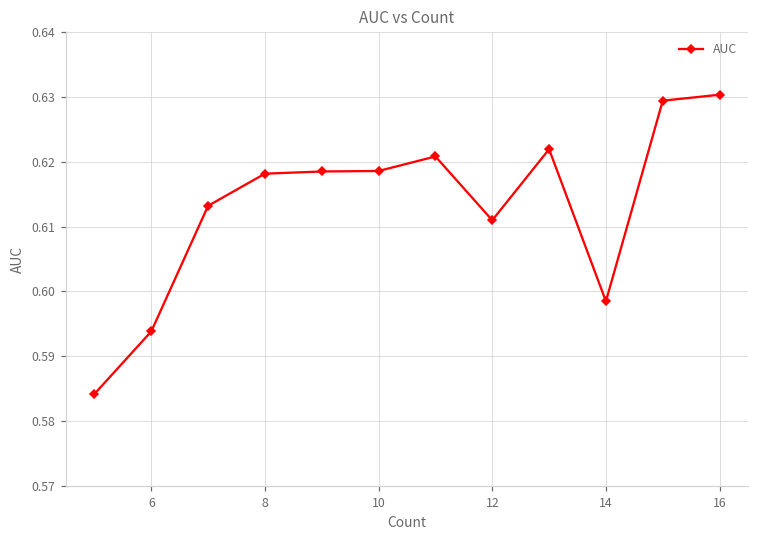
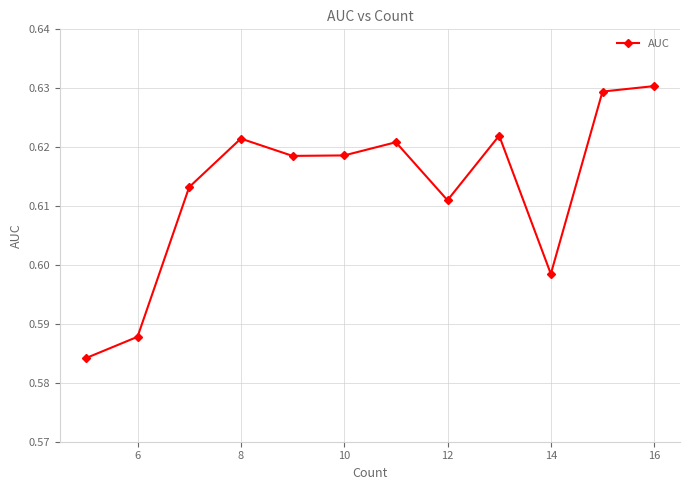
6: 0.594 -> 0.588
8: 0.618 -> 0.621
